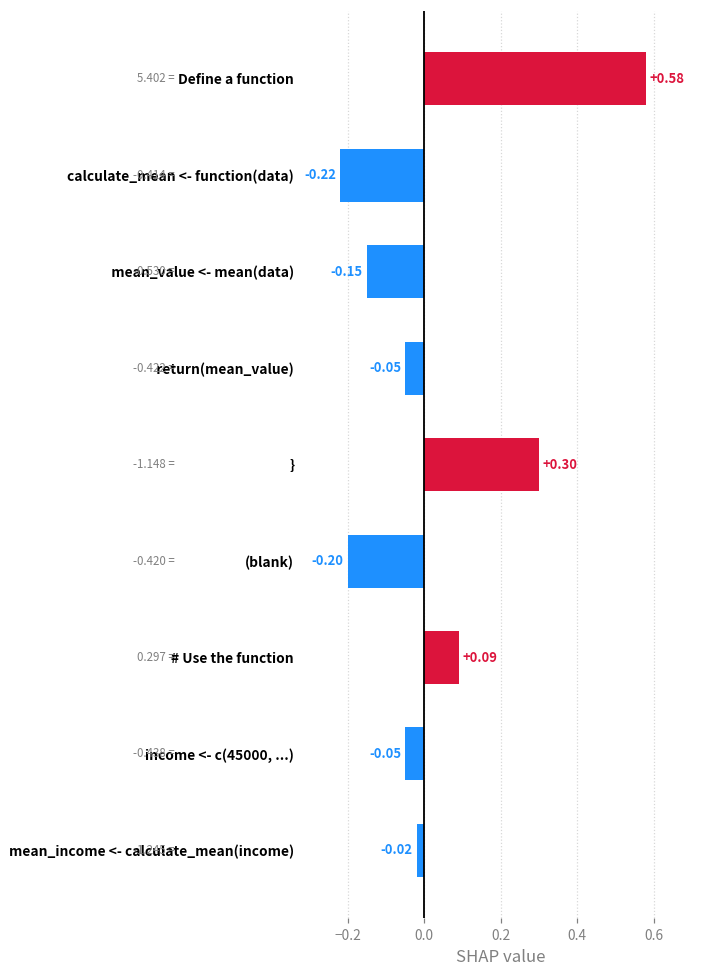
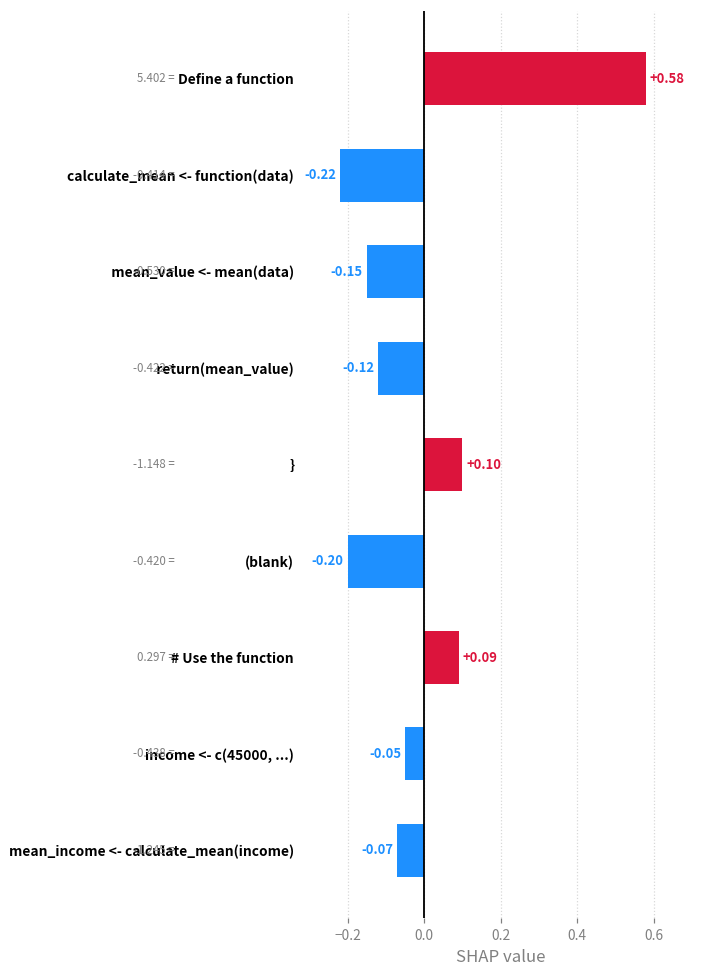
return(mean_value): -0.05 -> -0.12
}: +0.30 -> +0.10
mean_income <- calculate_mean(income): -0.02 -> -0.07
